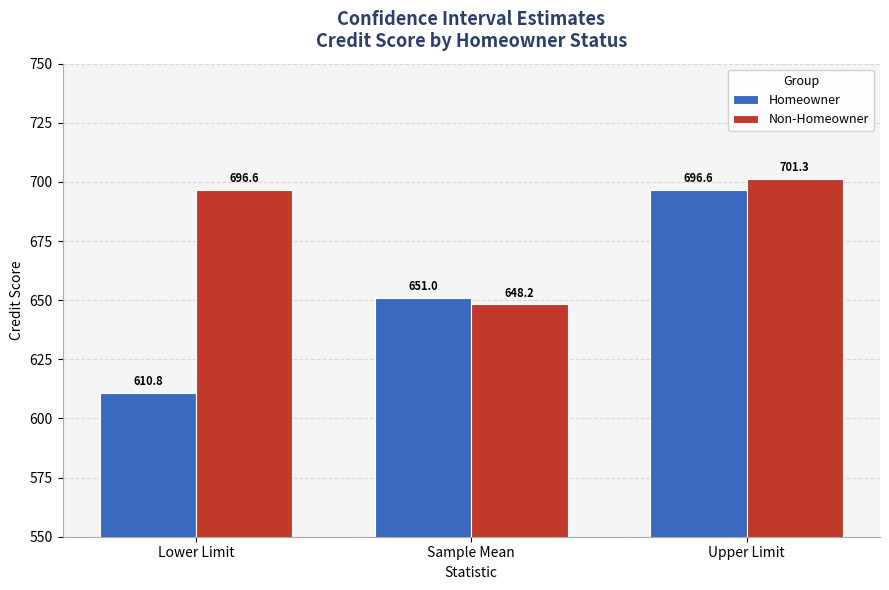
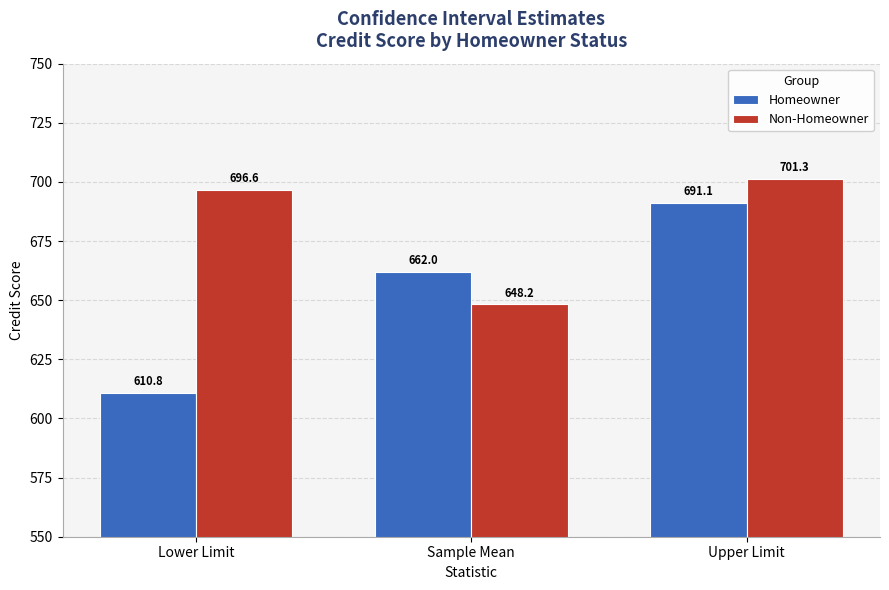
Homeowner, Sample Mean: 651.0 -> 662.0
Homeowner, Upper Limit: 696.6 -> 691.1
